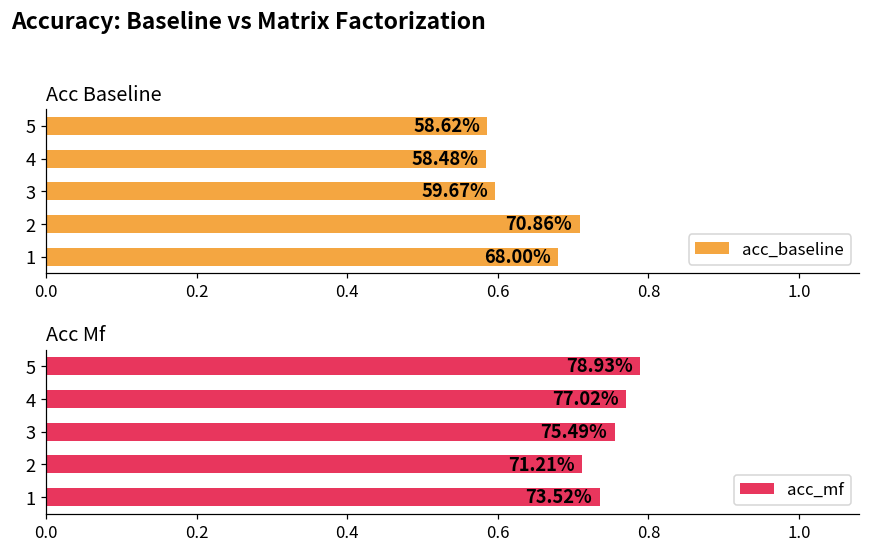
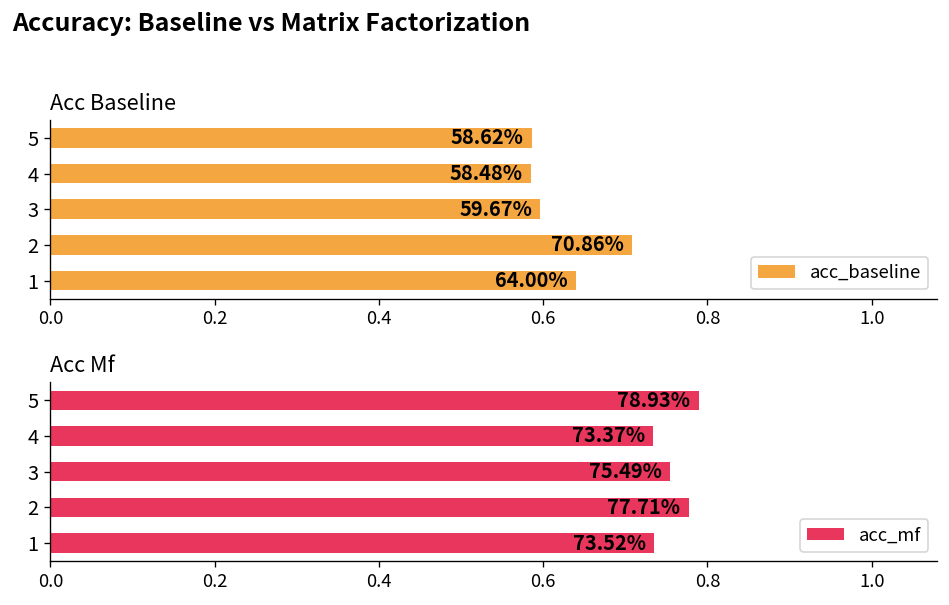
Acc Baseline, 1: 68.00% -> 64.00%
Acc Mf, 4: 77.02% -> 73.37%
Acc Mf, 2: 71.21% -> 77.71%
